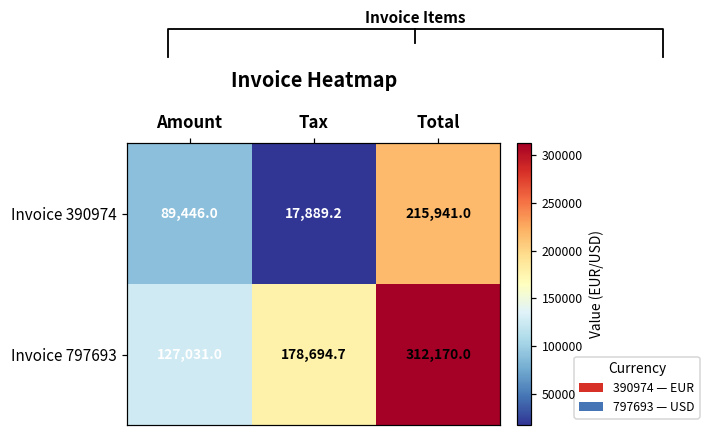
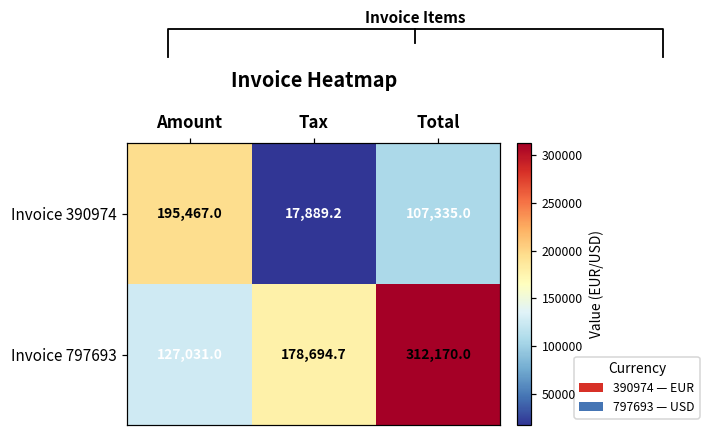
Invoice Heatmap, Invoice 390974, Amount: 89,446.0 -> 195,467.0
Invoice Heatmap, Invoice 390974, Total: 215,941.0 -> 107,335.0
